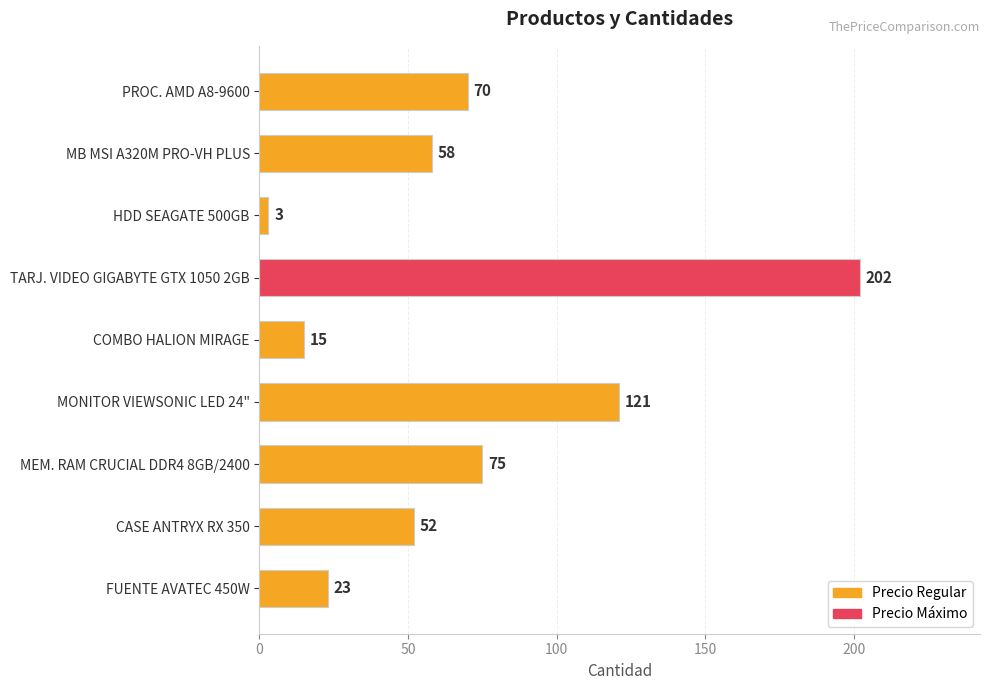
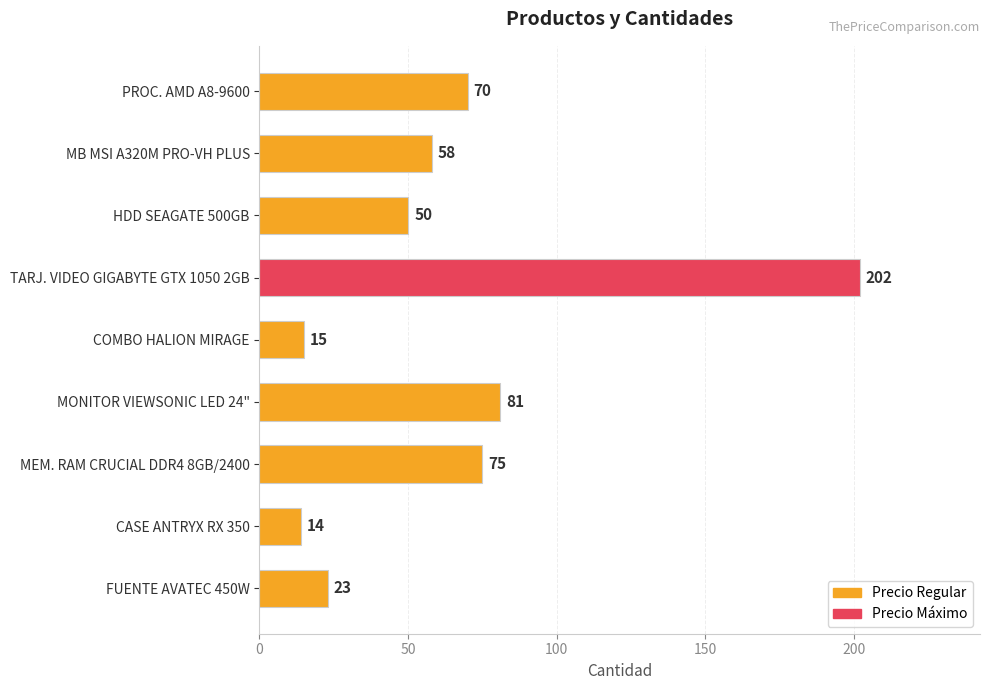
HDD SEAGATE 500GB: 3 -> 50
MONITOR VIEWSONIC LED 24": 121 -> 81
CASE ANTRYX RX 350: 52 -> 14
